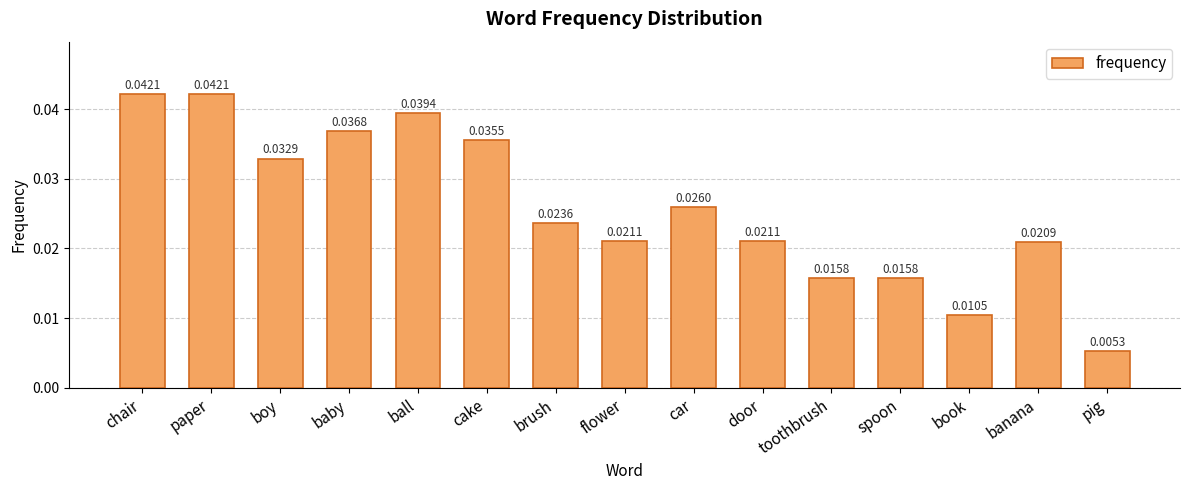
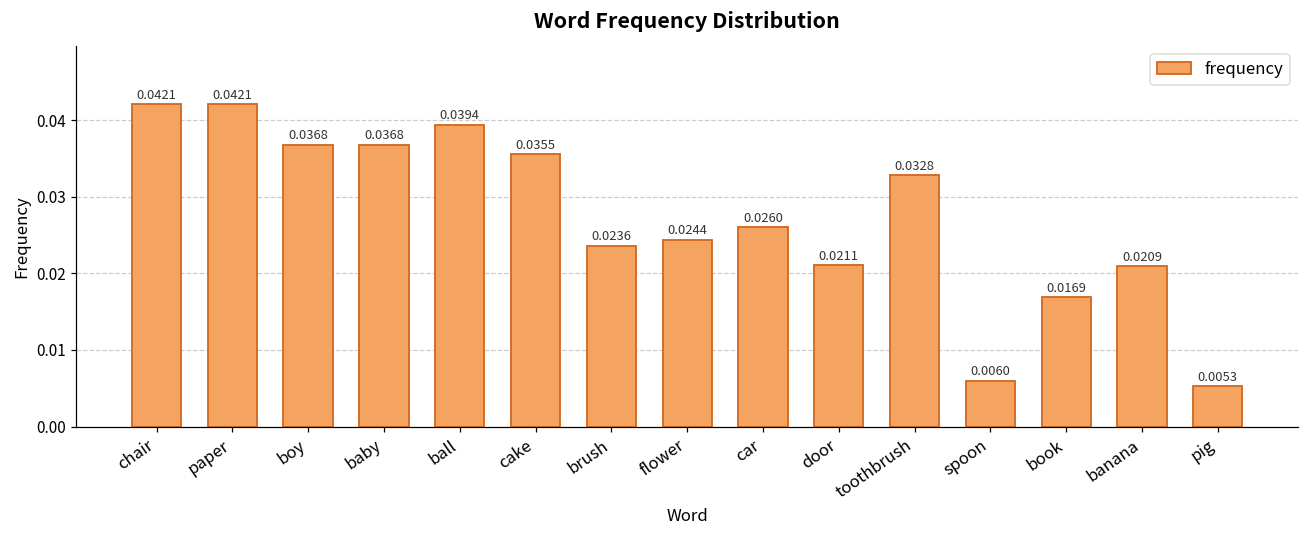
boy: 0.0329 -> 0.0368
flower: 0.0211 -> 0.0244
toothbrush: 0.0158 -> 0.0328
spoon: 0.0158 -> 0.0060
book: 0.0105 -> 0.0169
